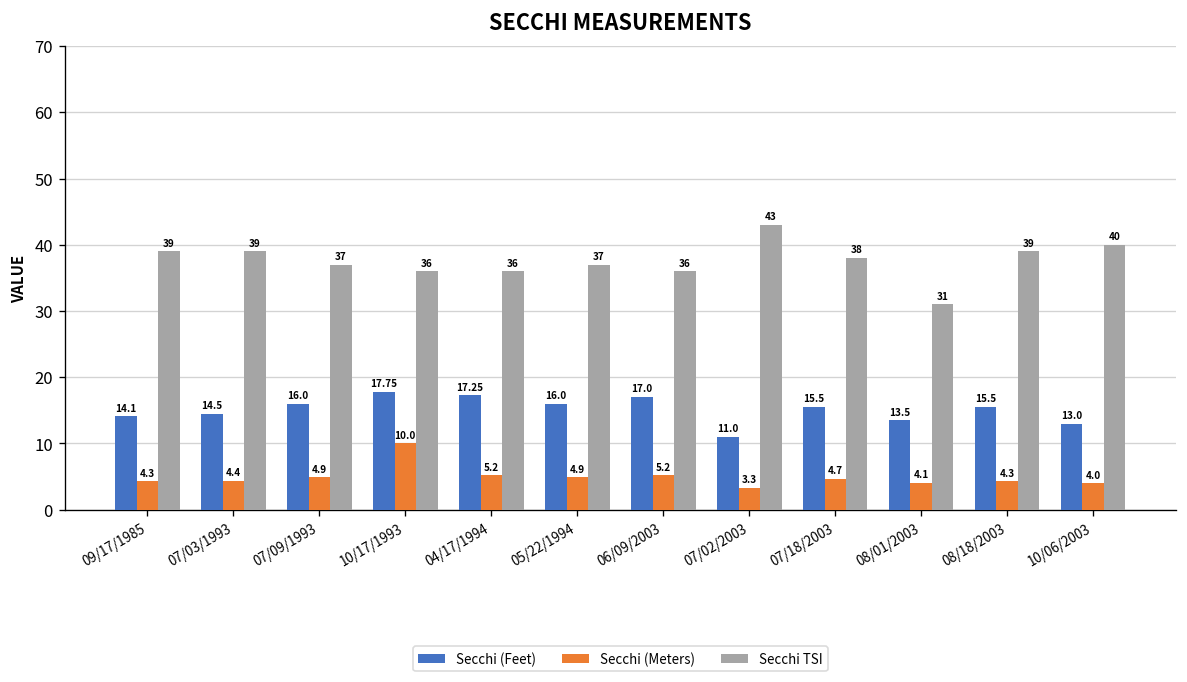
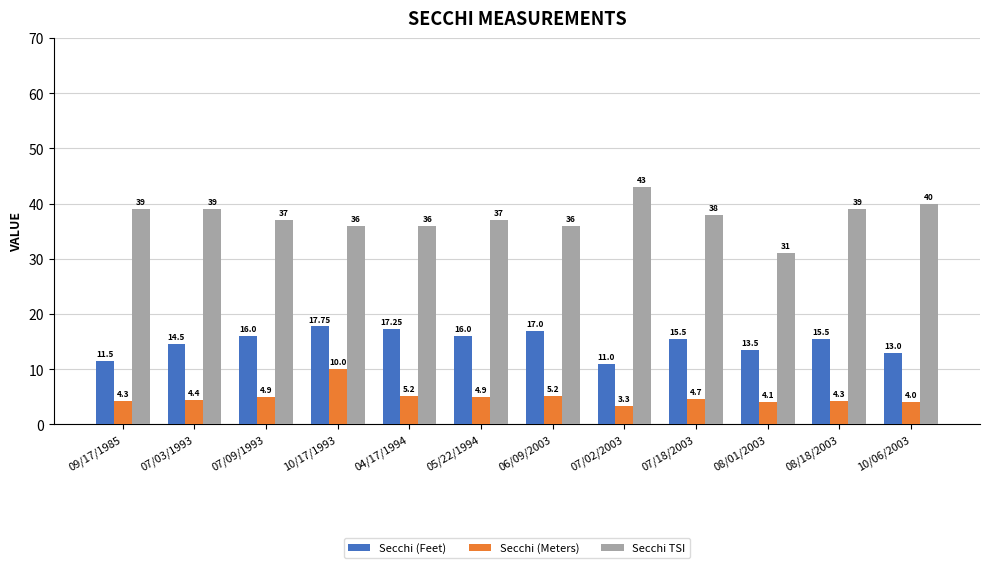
Secchi (Feet), 09/17/1985: 14.1 -> 11.5
